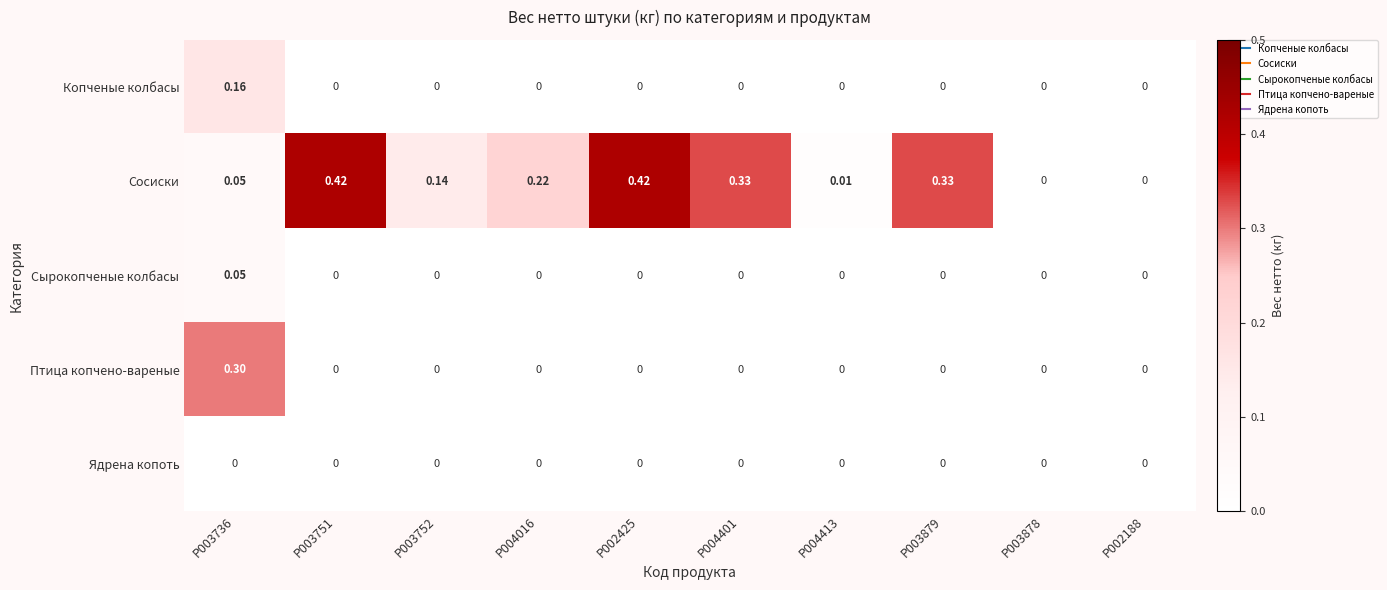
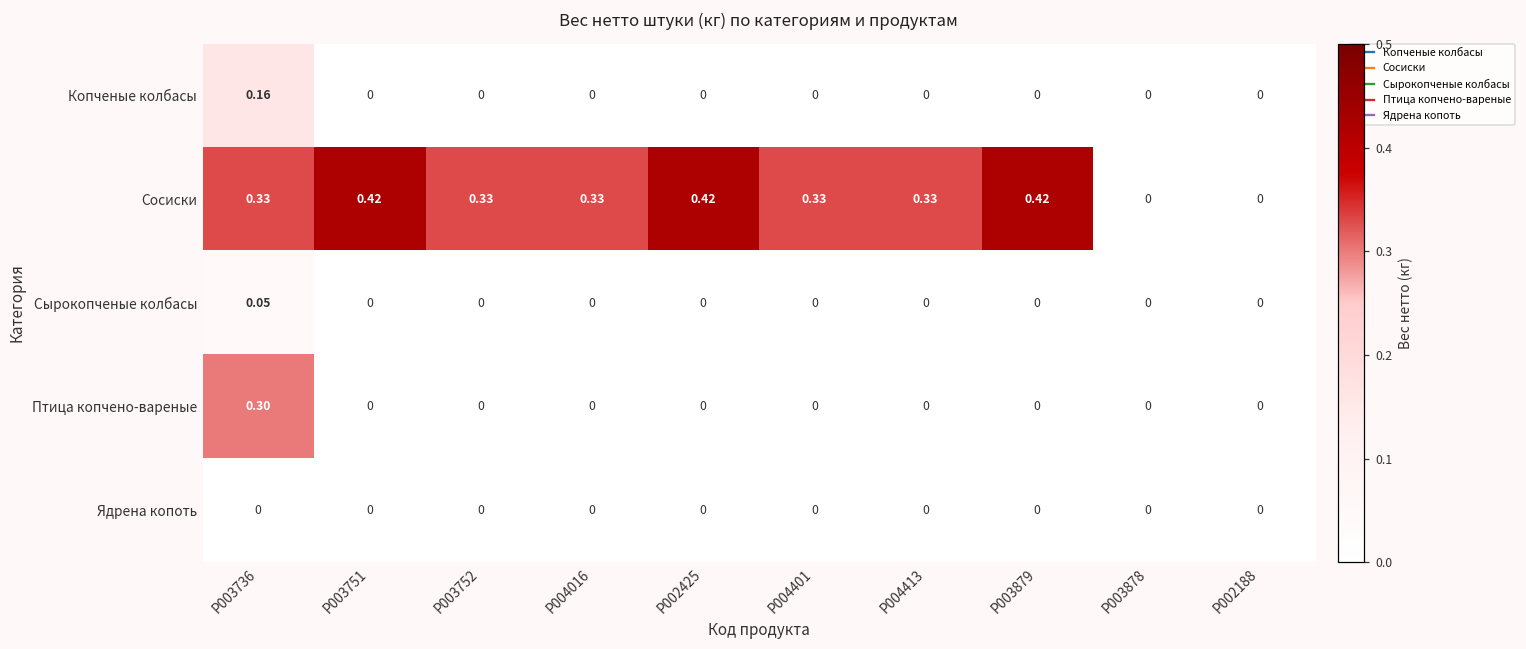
Сосиски, P003736: 0.05 -> 0.33
Сосиски, P003752: 0.14 -> 0.33
Сосиски, P004016: 0.22 -> 0.33
Сосиски, P004413: 0.01 -> 0.33
Сосиски, P003879: 0.33 -> 0.42
